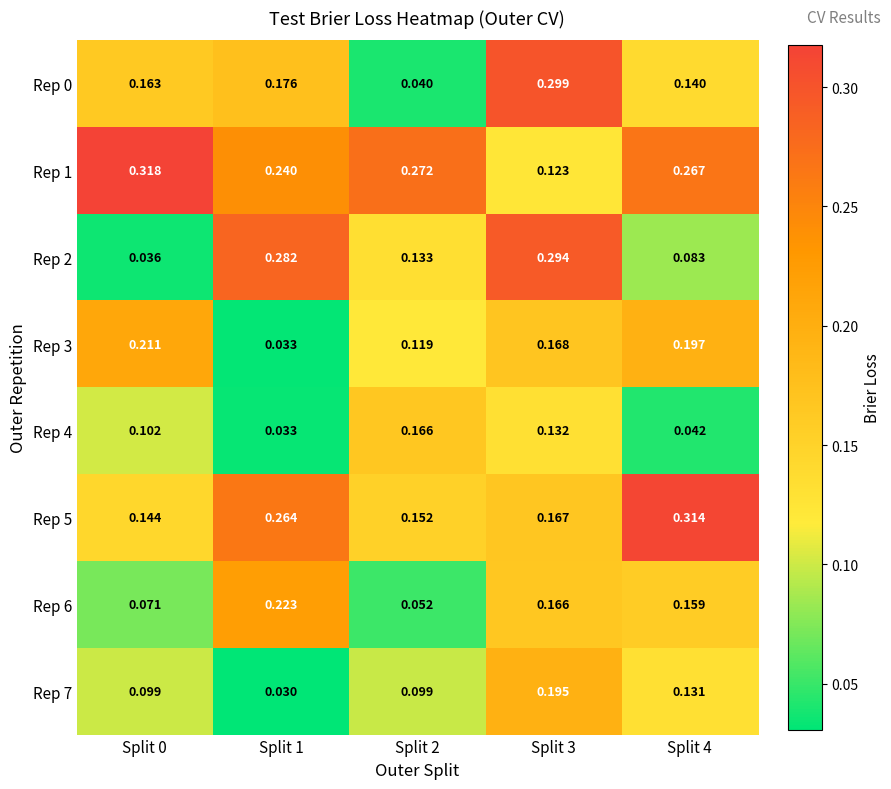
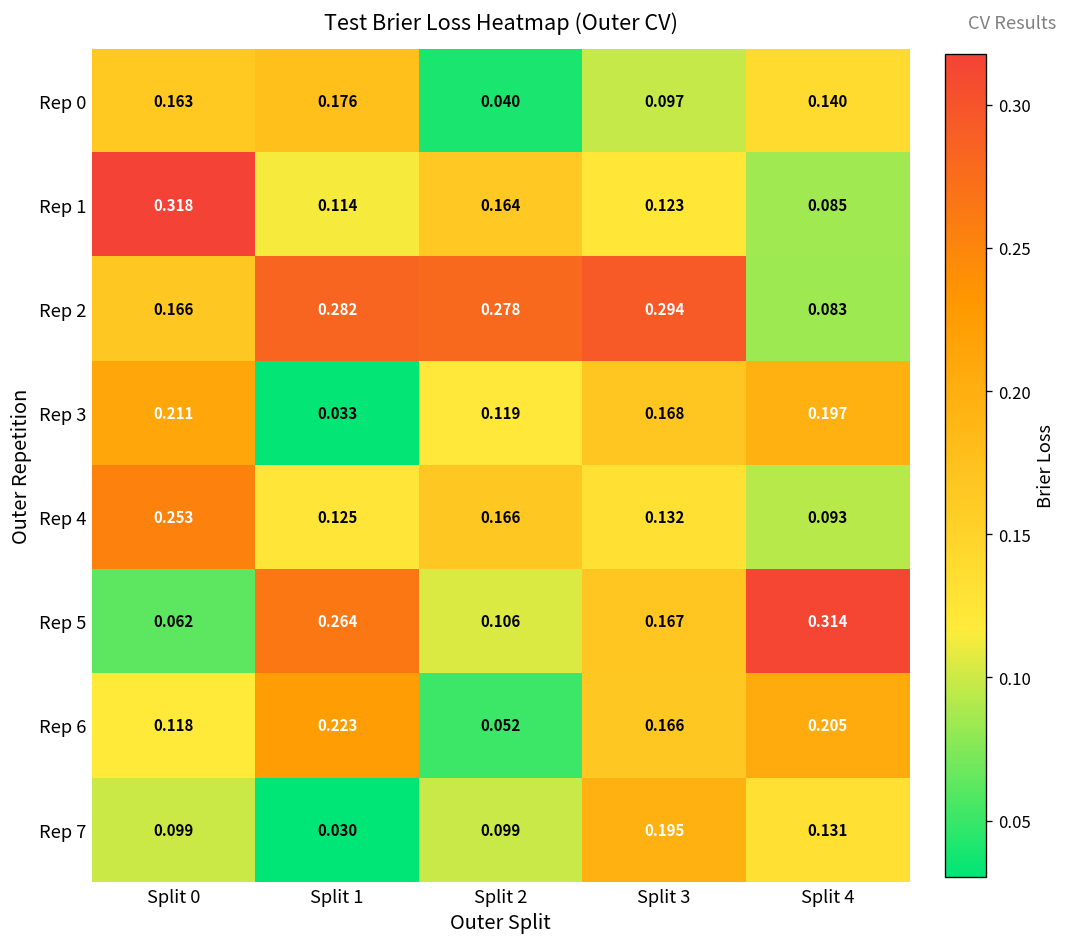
Rep 0, Split 3: 0.299 -> 0.097
Rep 1, Split 1: 0.240 -> 0.114
Rep 1, Split 2: 0.272 -> 0.164
Rep 1, Split 4: 0.267 -> 0.085
Rep 2, Split 0: 0.036 -> 0.166
Rep 2, Split 2: 0.133 -> 0.278
Rep 4, Split 0: 0.102 -> 0.253
Rep 4, Split 1: 0.033 -> 0.125
Rep 4, Split 4: 0.042 -> 0.093
Rep 5, Split 0: 0.144 -> 0.062
Rep 5, Split 2: 0.152 -> 0.106
Rep 6, Split 0: 0.071 -> 0.118
Rep 6, Split 4: 0.159 -> 0.205
